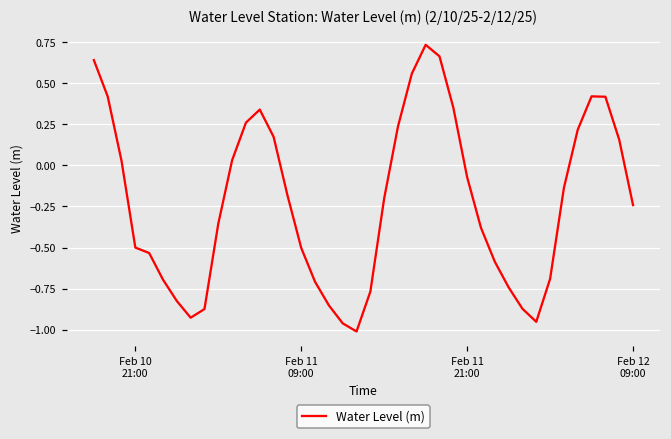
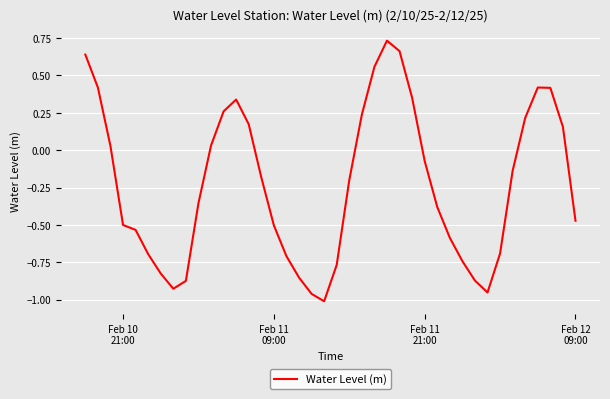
Feb 12 09:00: -0.24 -> -0.47
